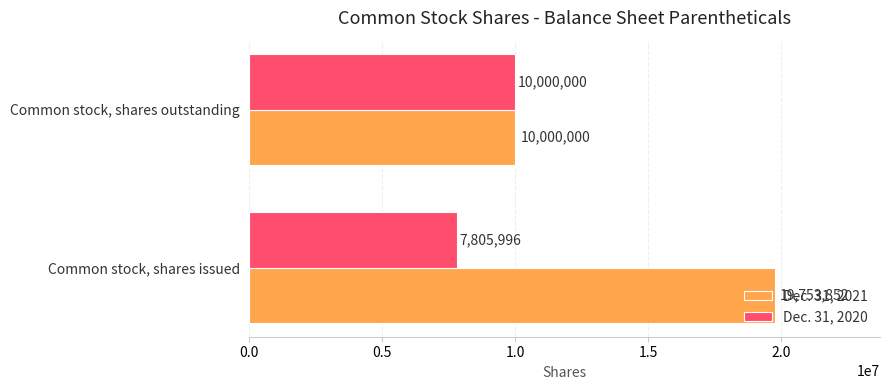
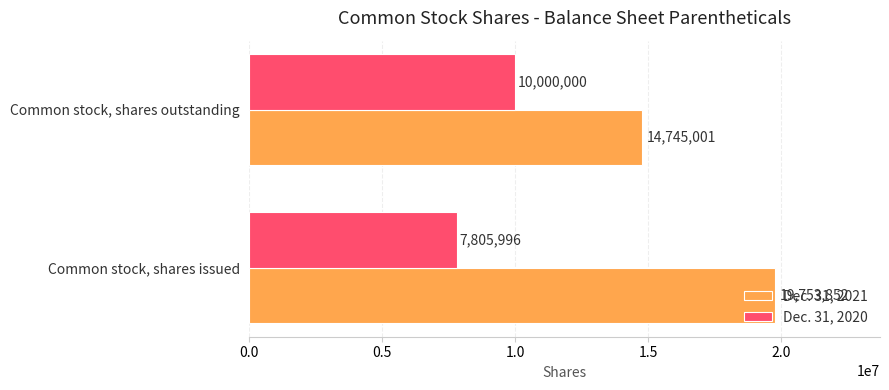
Dec. 31, 2021, Common stock, shares outstanding: 10,000,000 -> 14,745,001
